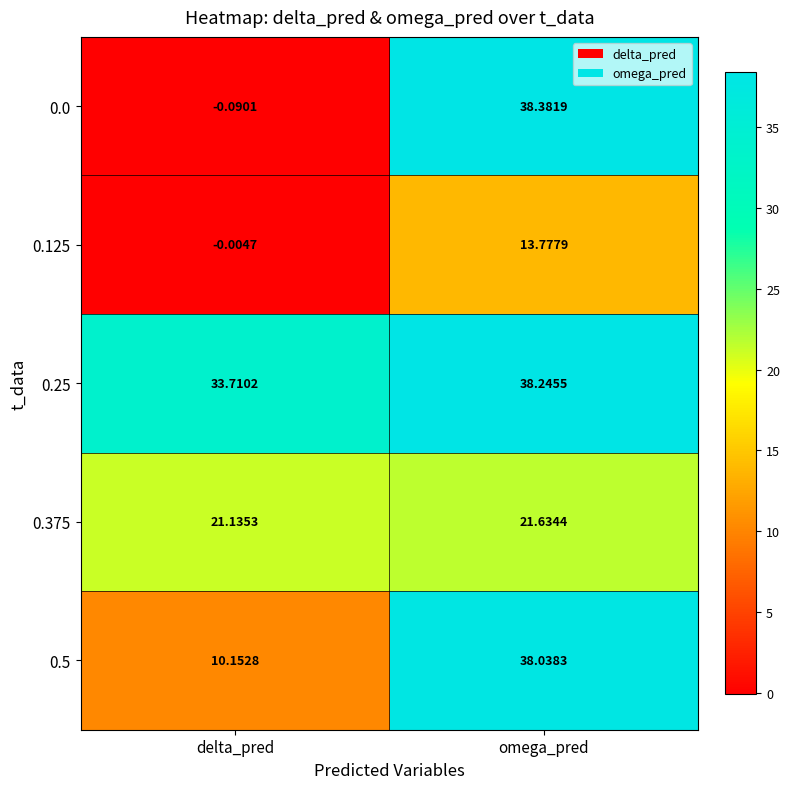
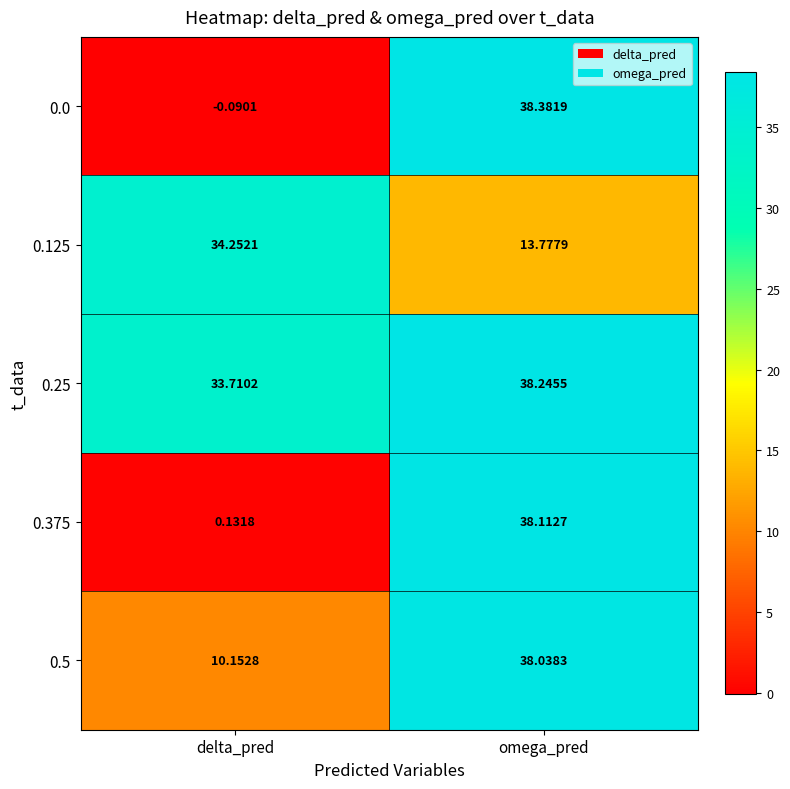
0.125, delta_pred: -0.0047 -> 34.2521
0.375, delta_pred: 21.1353 -> 0.1318
0.375, omega_pred: 21.6344 -> 38.1127
